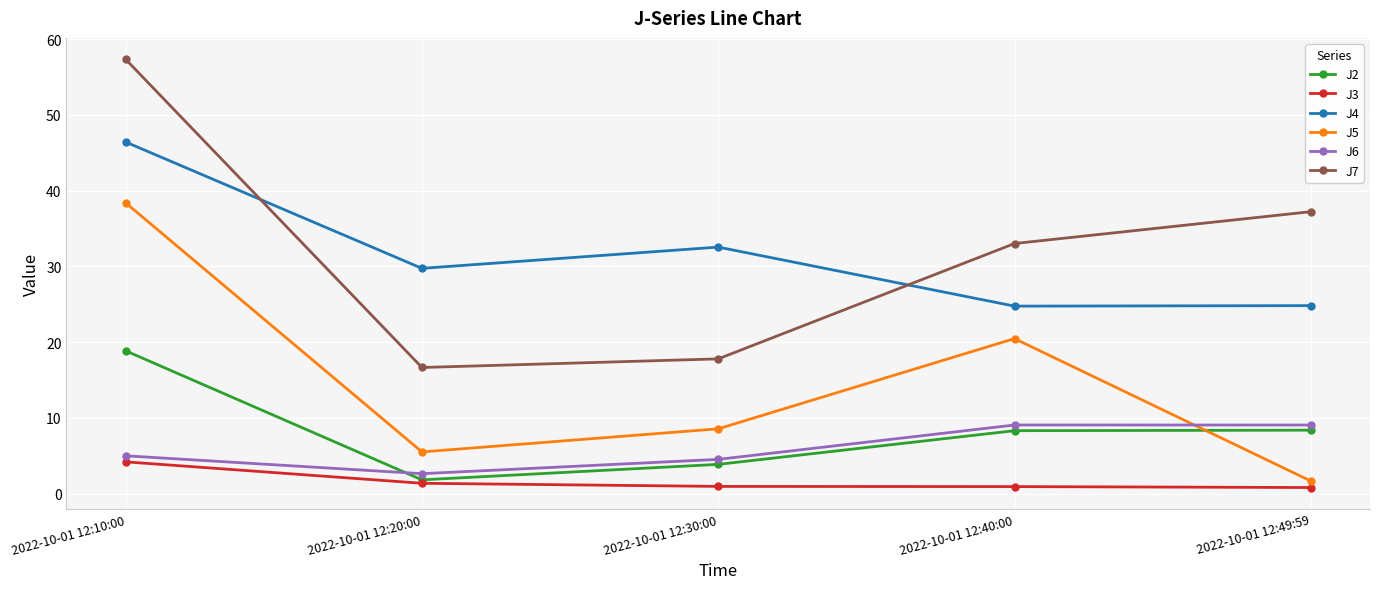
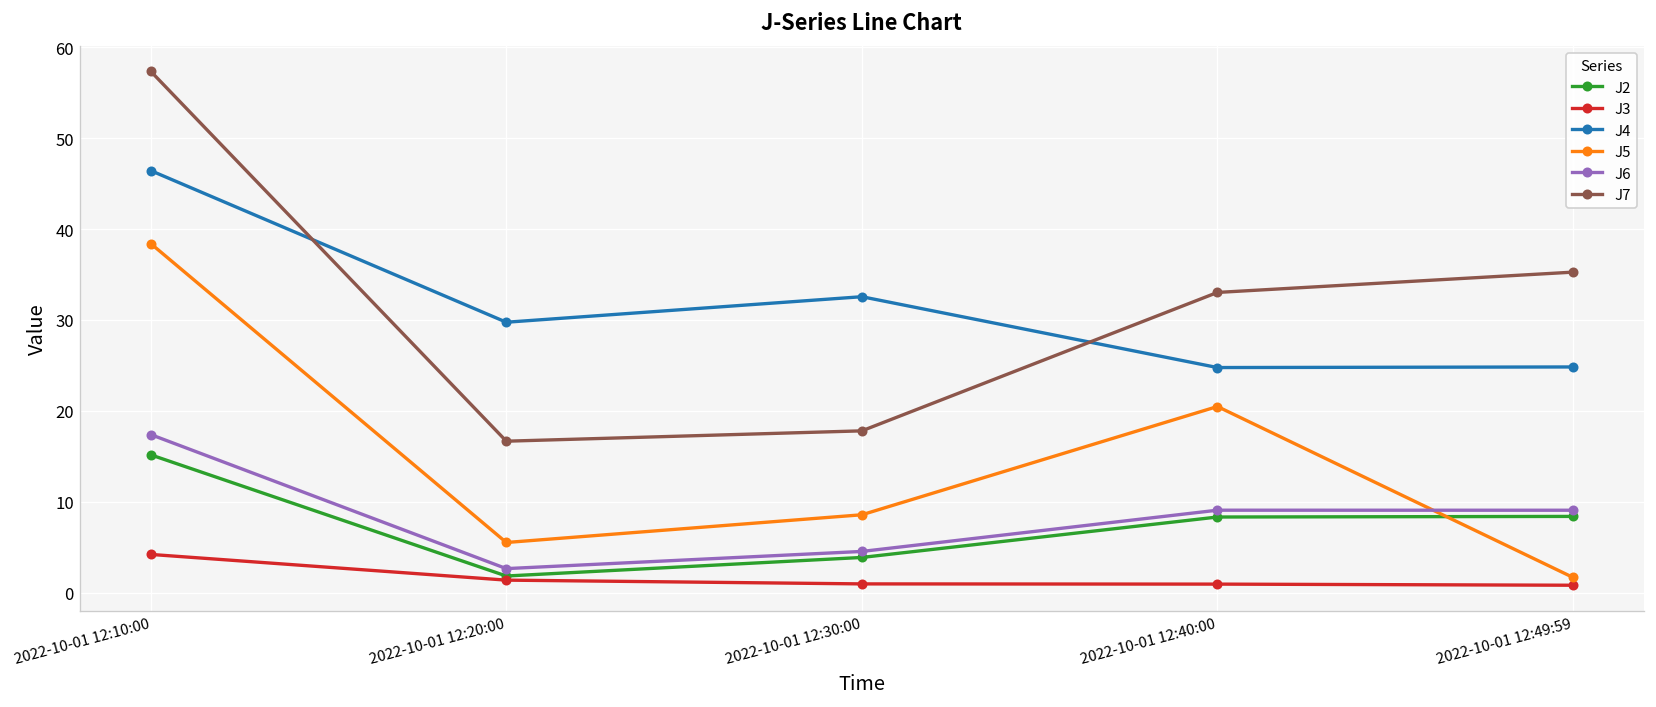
J2, 2022-10-01 12:10:00: 19 -> 15
J6, 2022-10-01 12:10:00: 5 -> 17
J7, 2022-10-01 12:49:59: 37 -> 35
